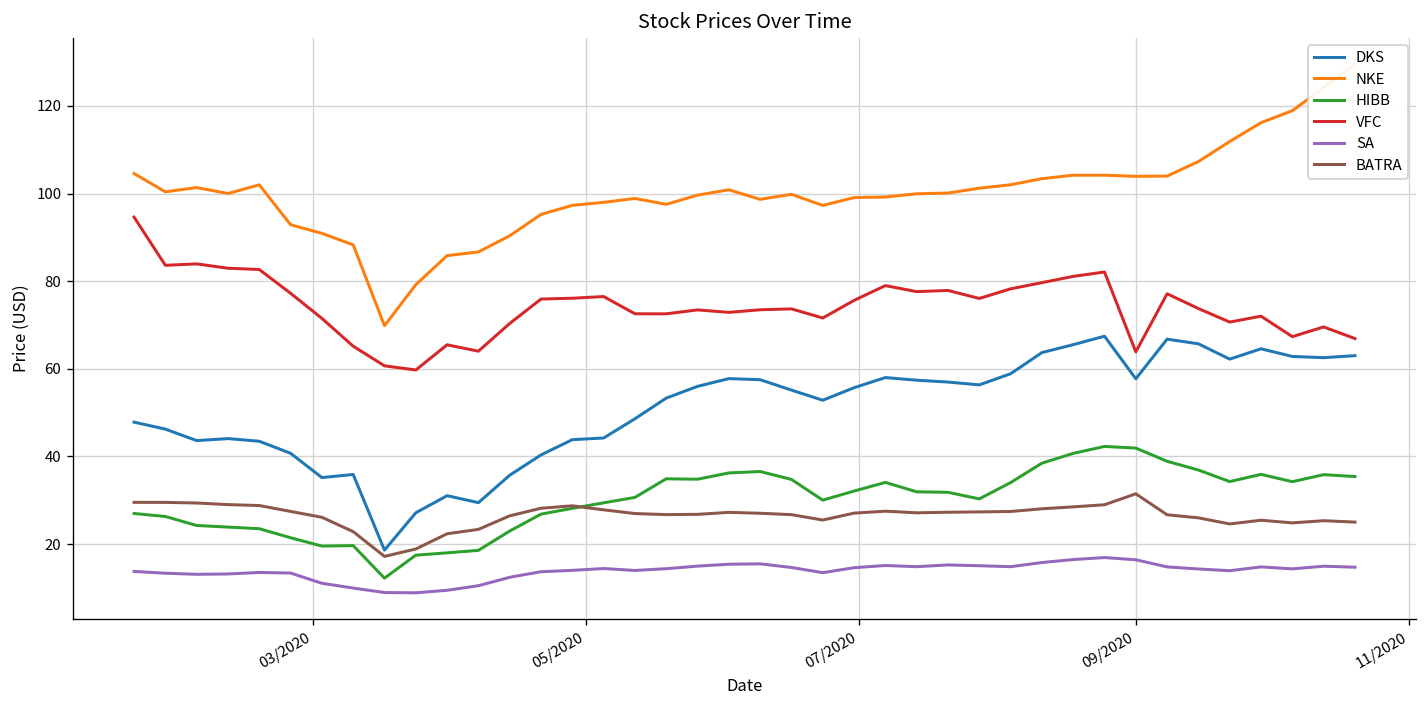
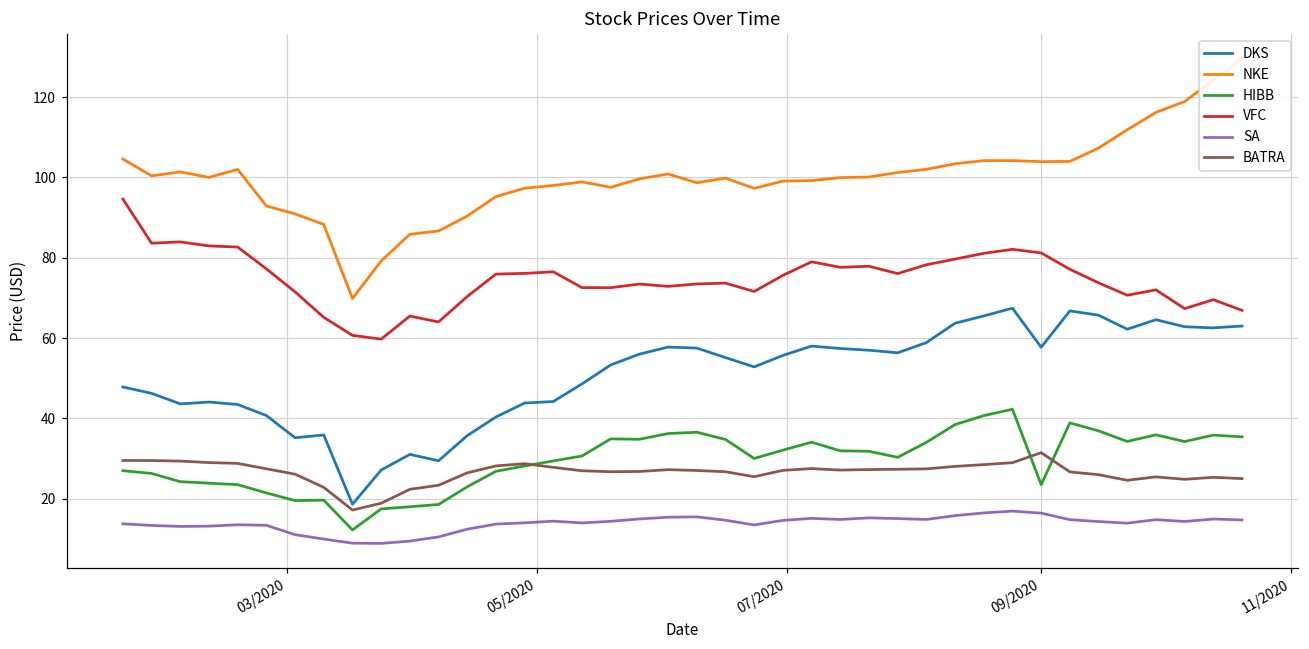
HIBB, 09/2020: 42 -> 24
VFC, 09/2020: 64 -> 81
